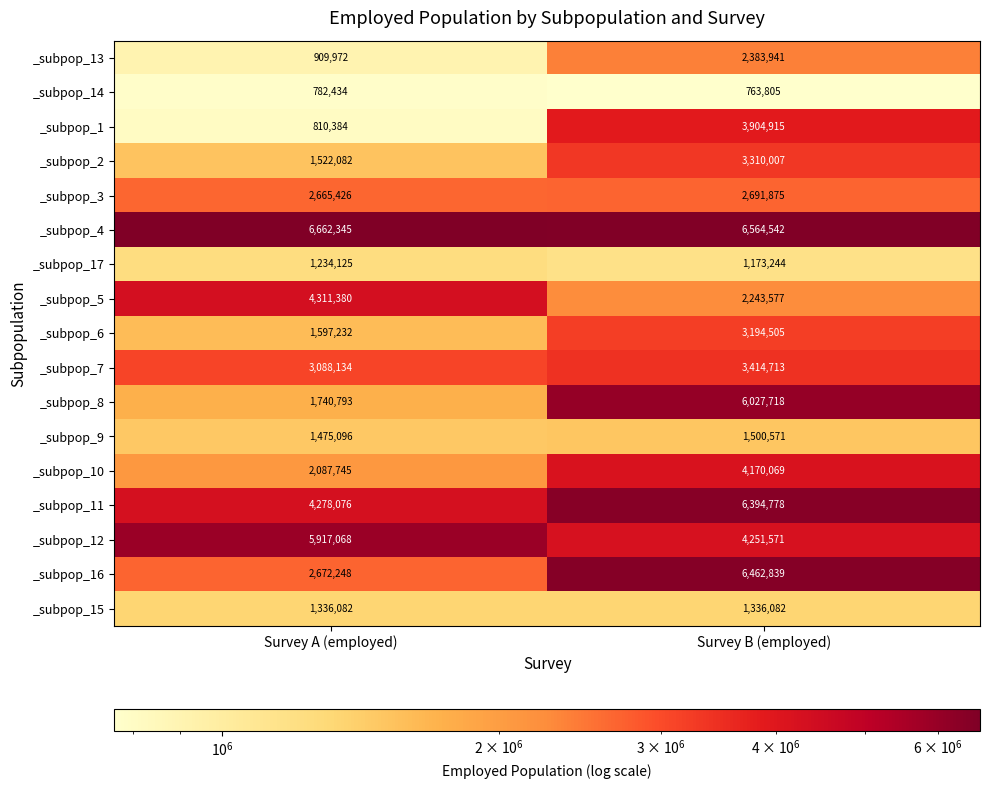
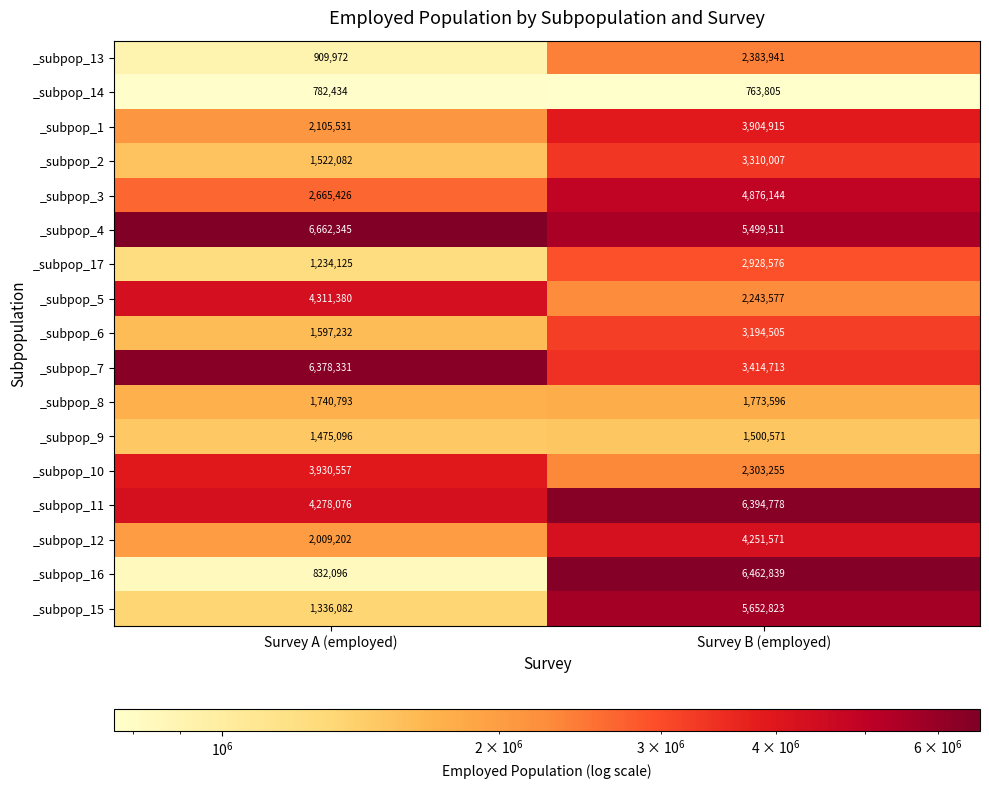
_subpop_1, Survey A (employed): 810,384 -> 2,105,531
_subpop_3, Survey B (employed): 2,691,875 -> 4,876,144
_subpop_4, Survey B (employed): 6,564,542 -> 5,499,511
_subpop_17, Survey B (employed): 1,173,244 -> 2,928,576
_subpop_7, Survey A (employed): 3,088,134 -> 6,378,331
_subpop_8, Survey B (employed): 6,027,718 -> 1,773,596
_subpop_10, Survey A (employed): 2,087,745 -> 3,930,557
_subpop_10, Survey B (employed): 4,170,069 -> 2,303,255
_subpop_12, Survey A (employed): 5,917,068 -> 2,009,202
_subpop_16, Survey A (employed): 2,672,248 -> 832,096
_subpop_15, Survey B (employed): 1,336,082 -> 5,652,823
